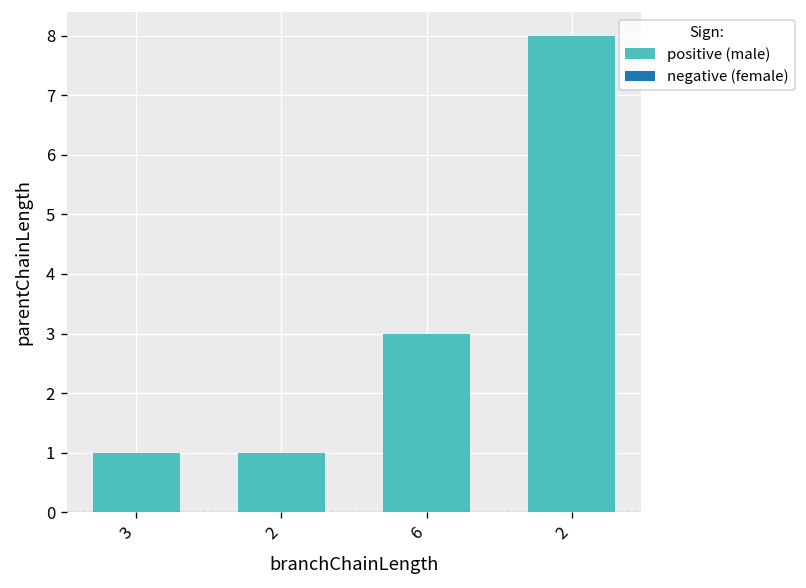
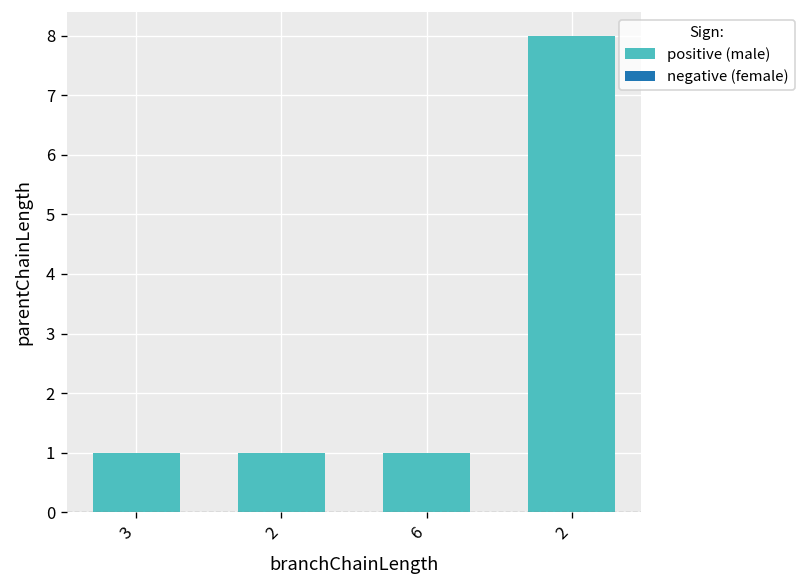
6: 3 -> 1
